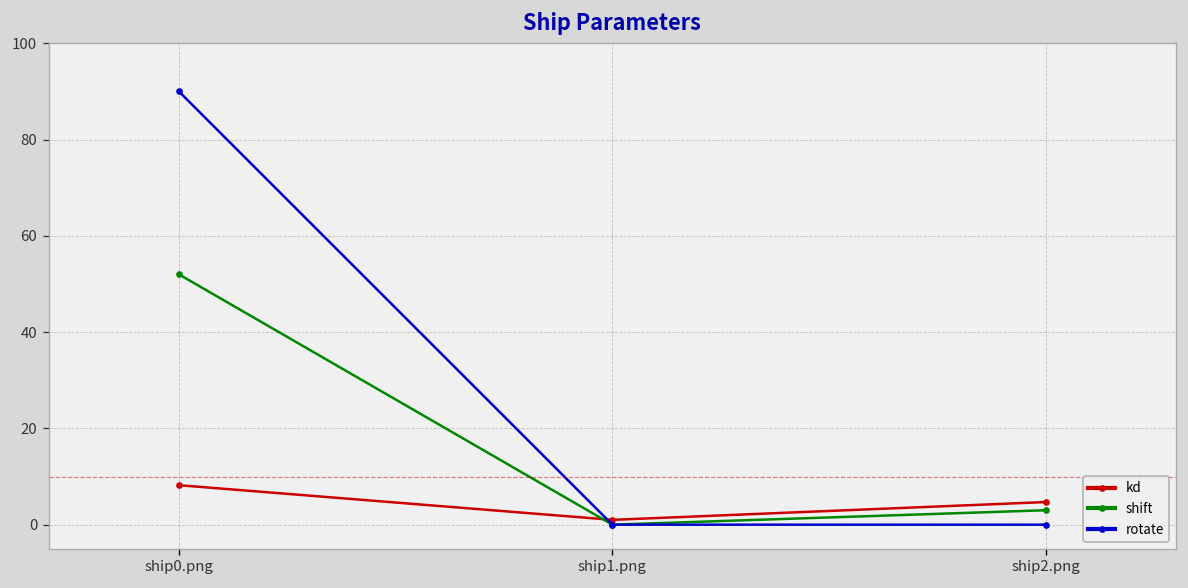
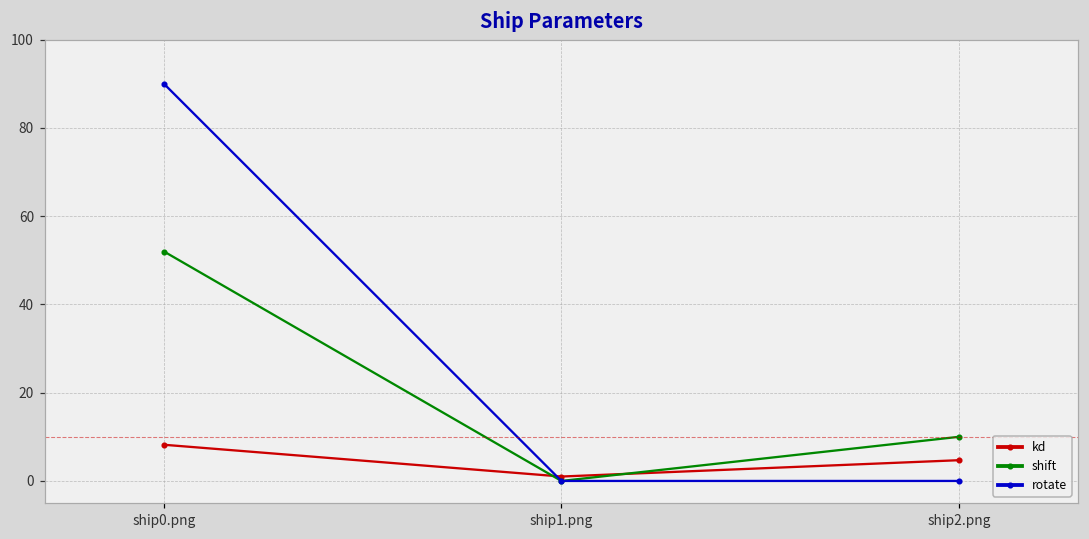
shift, ship2.png: 3 -> 10
